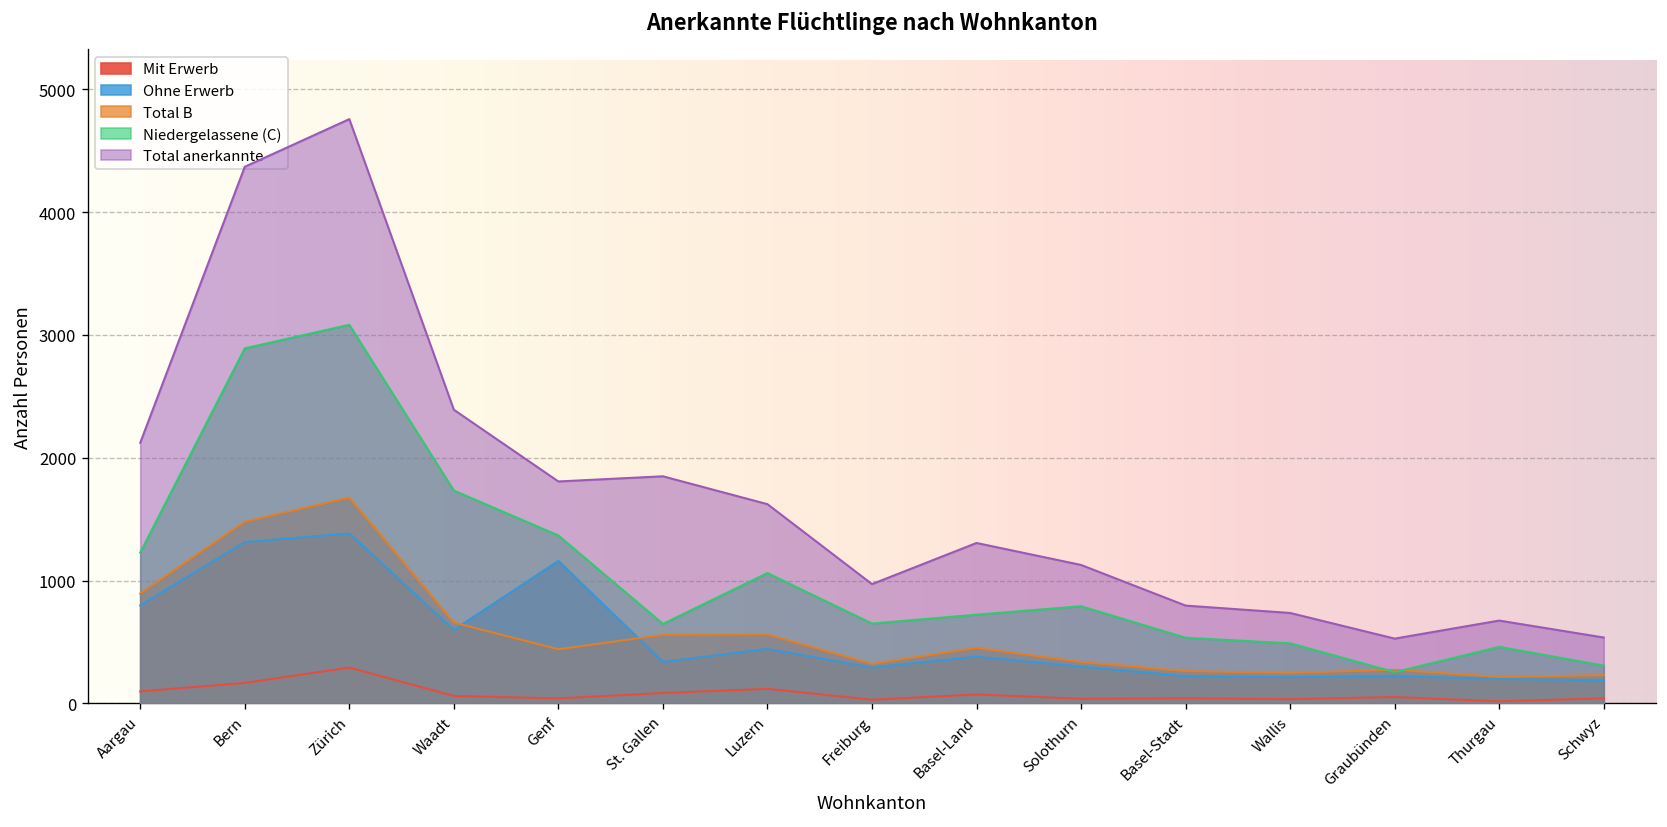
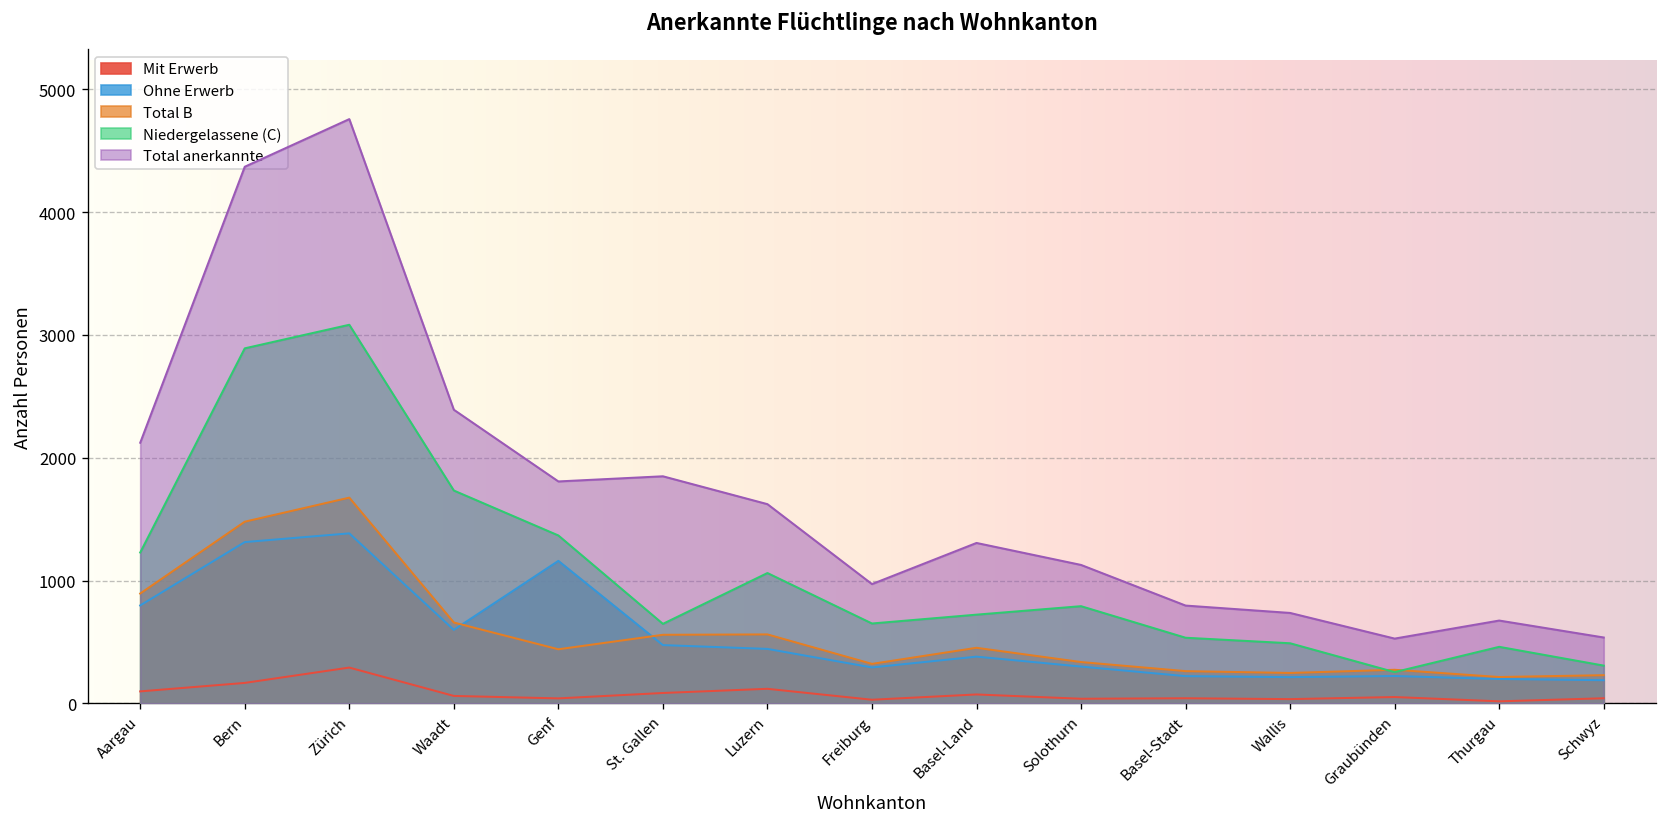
Ohne Erwerb, St. Gallen: 340 -> 470
